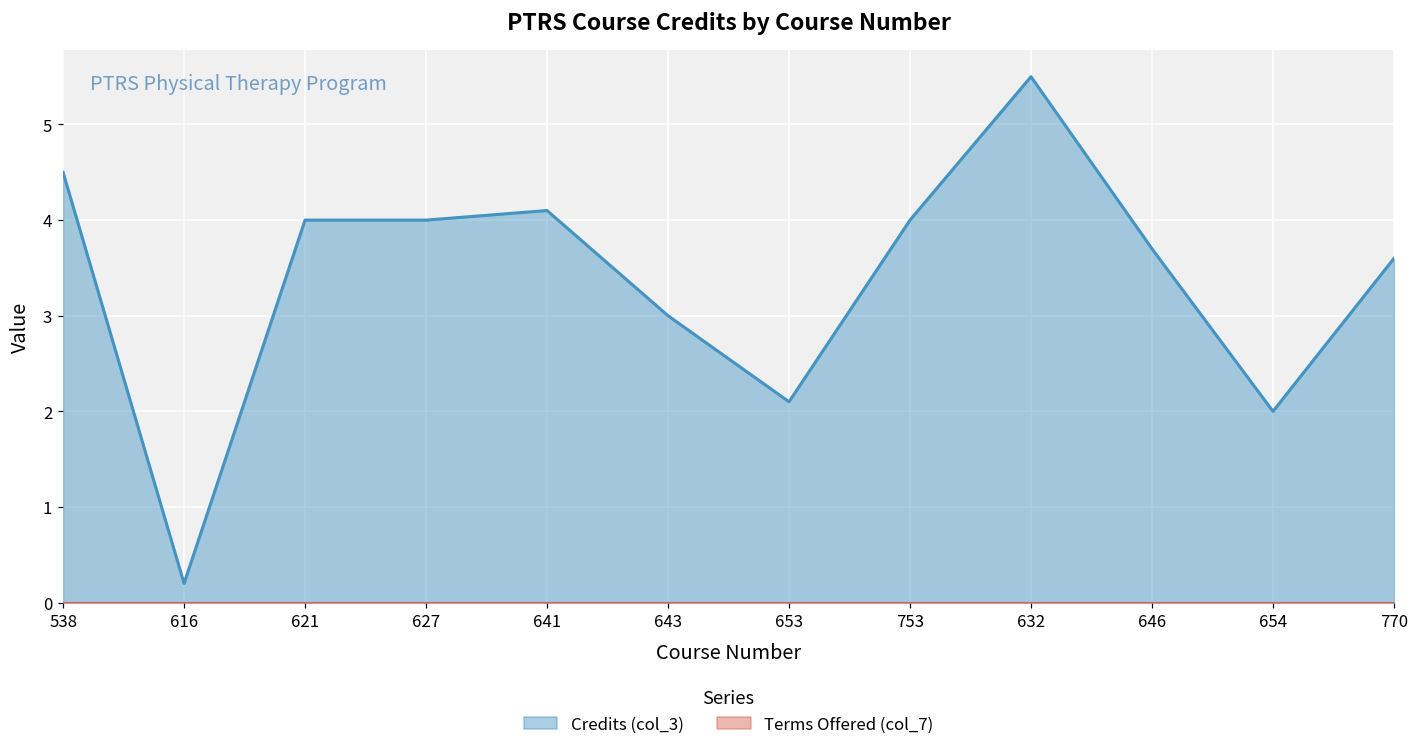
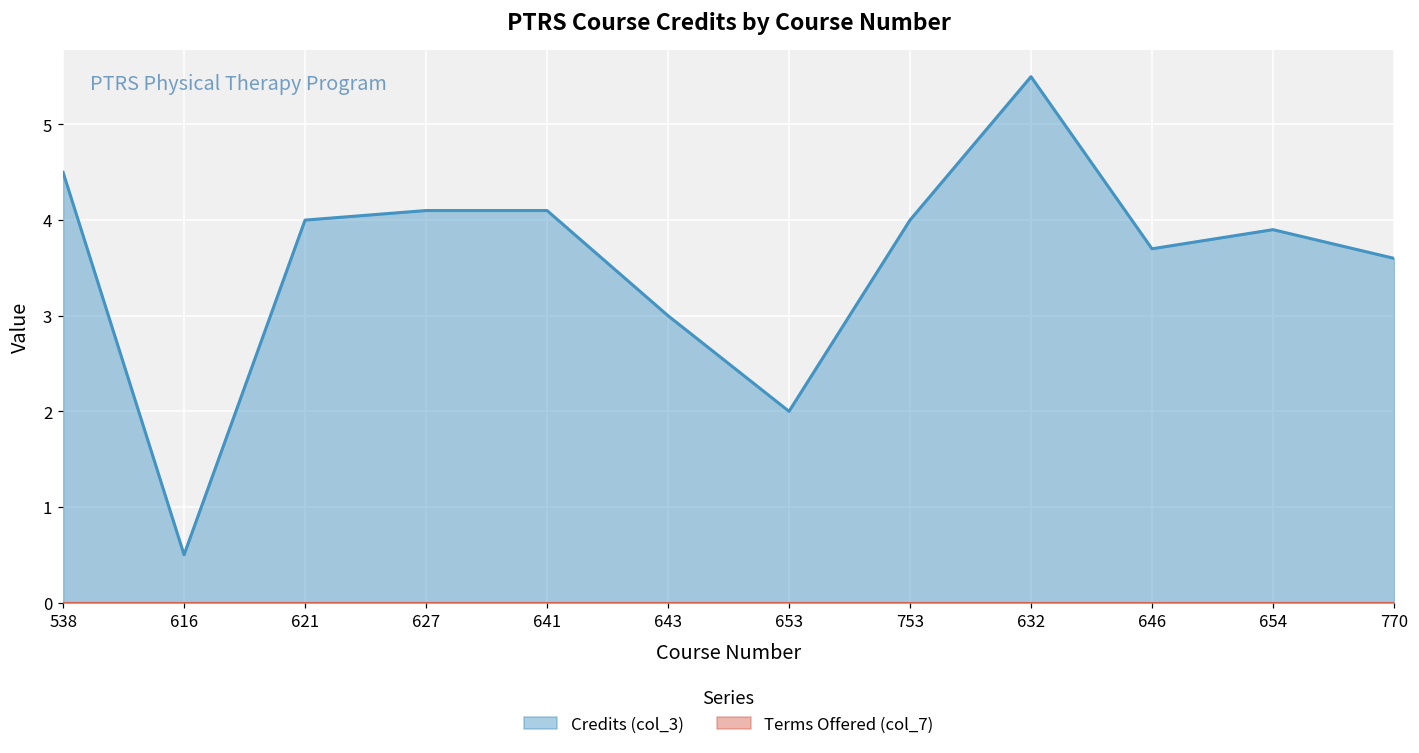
Credits (col_3), 616: 0.2 -> 0.5
Credits (col_3), 627: 4.0 -> 4.1
Credits (col_3), 653: 2.1 -> 2.0
Credits (col_3), 654: 2.0 -> 3.9
